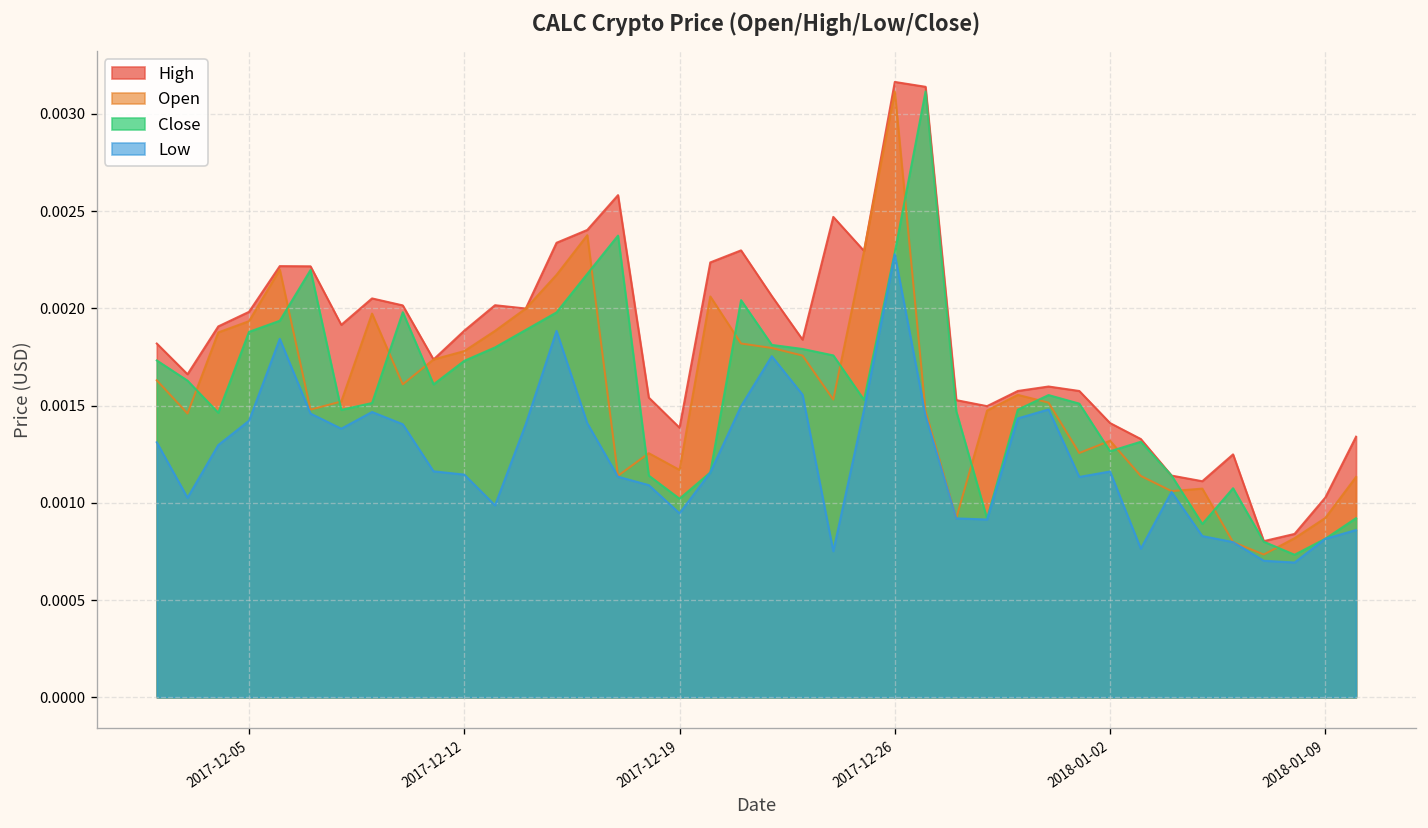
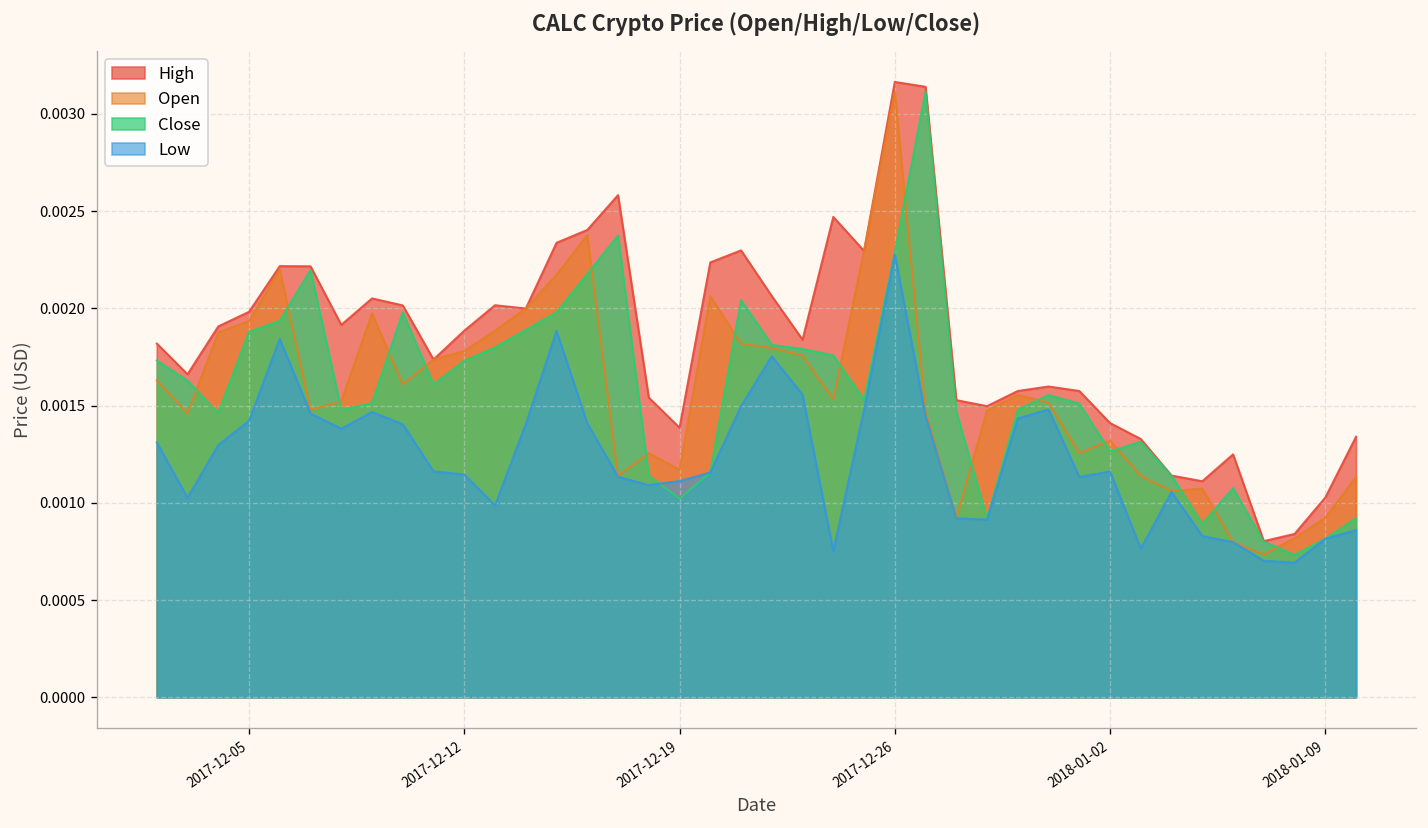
Low, 2017-12-19: 0.00095 -> 0.00111
